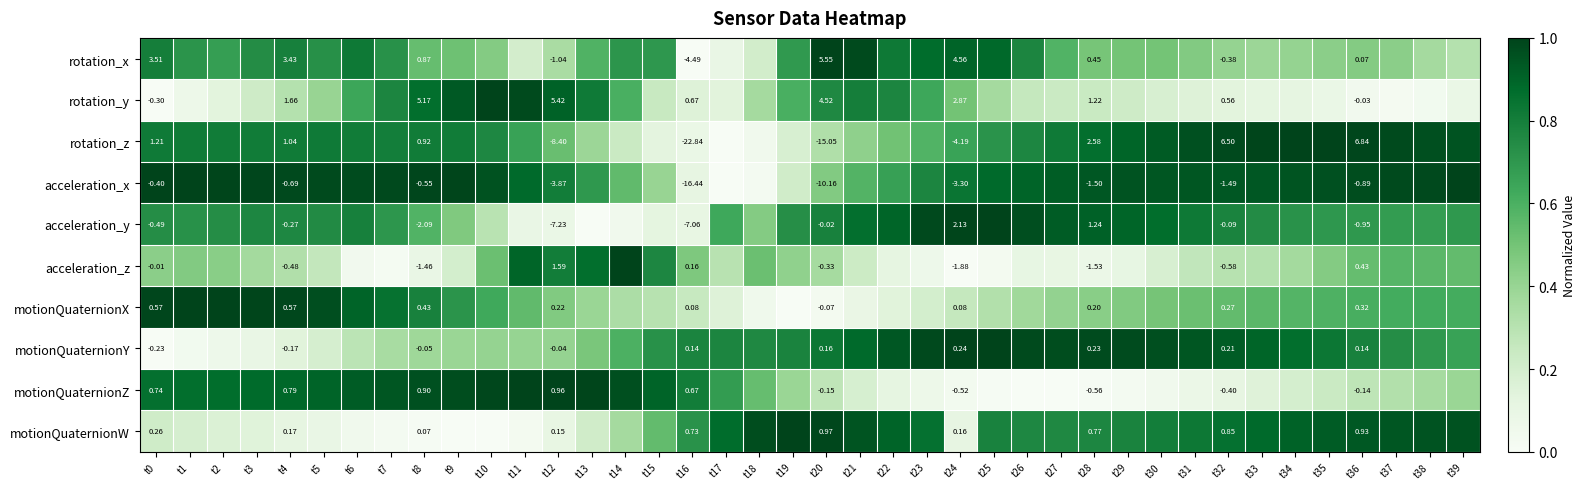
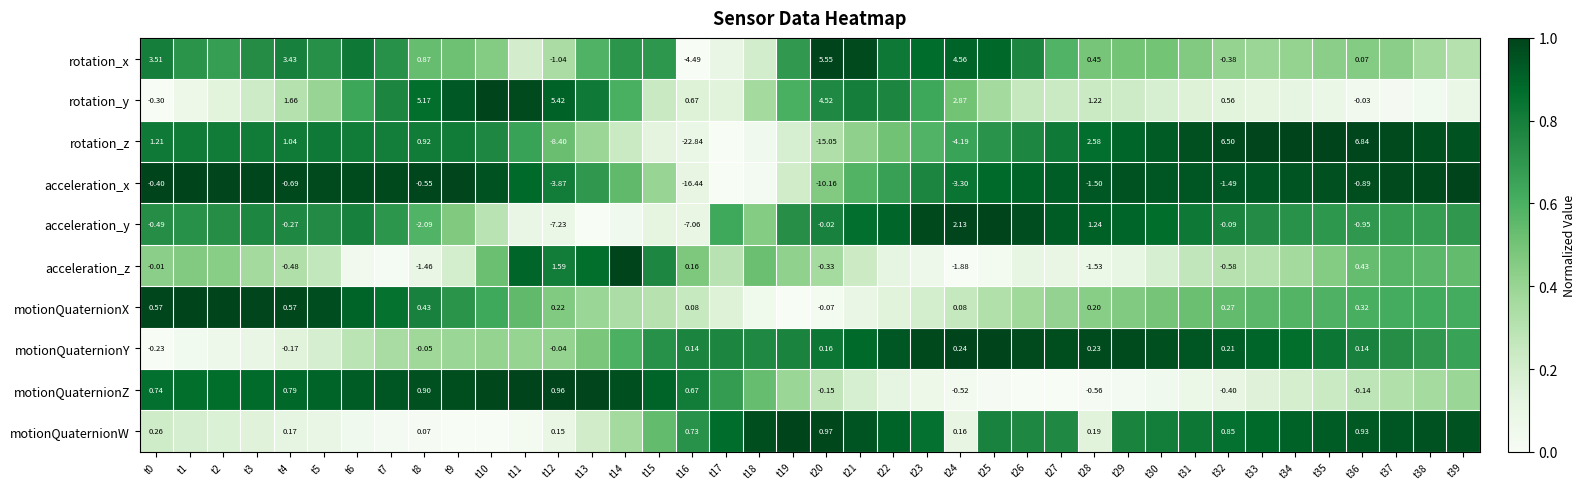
motionQuaternionW, t28: 0.77 -> 0.19
